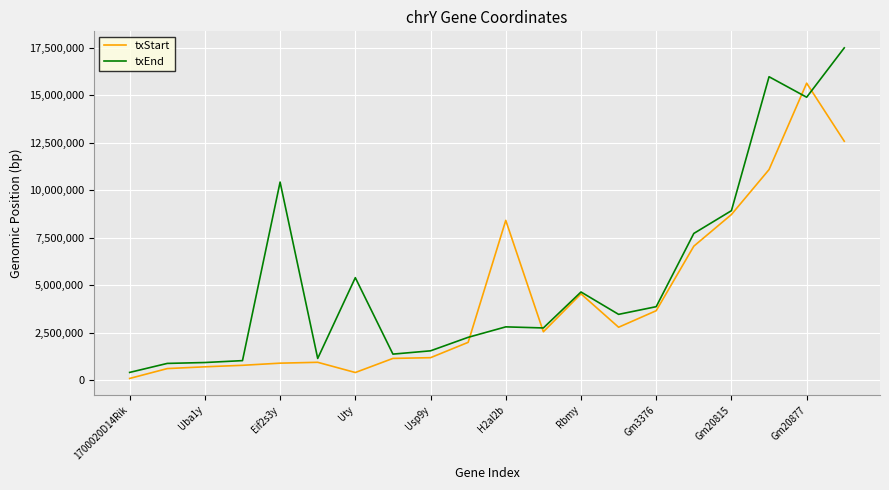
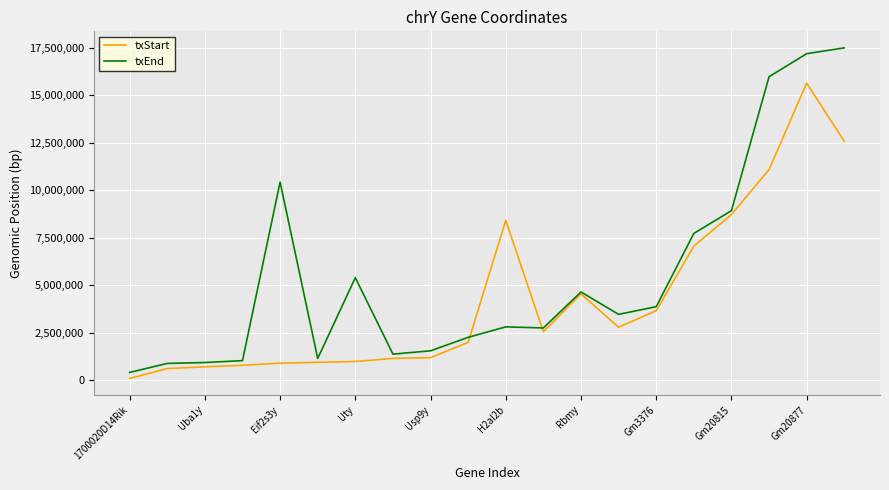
txStart, Uty: 400,000 -> 1,000,000
txEnd, Gm20877: 14,900,000 -> 17,200,000
